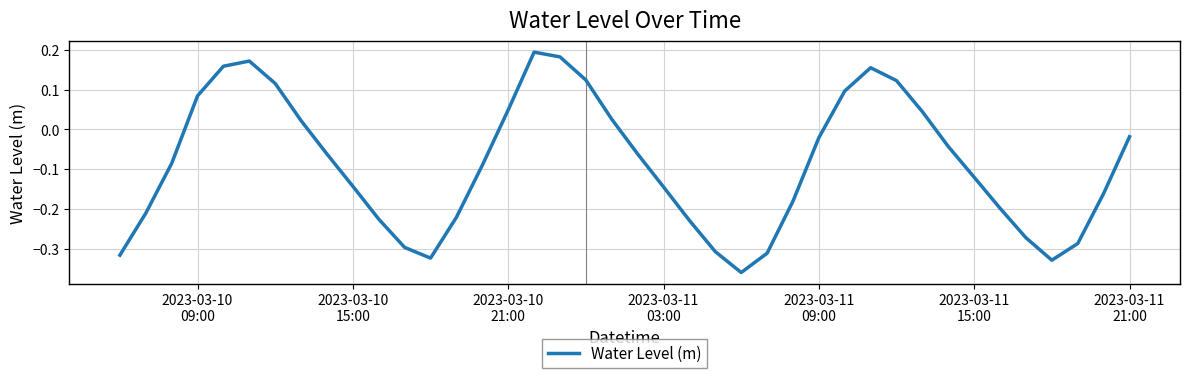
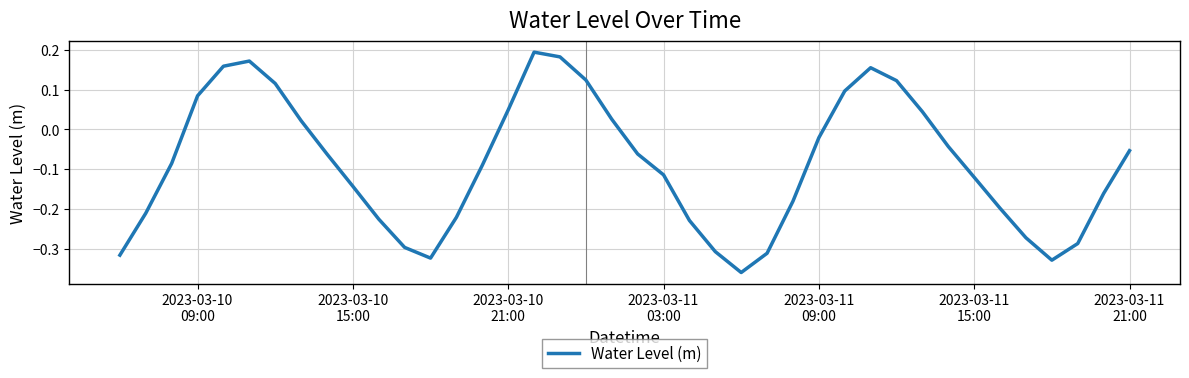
2023-03-11 03:00: -0.14 -> -0.11
2023-03-11 21:00: -0.02 -> -0.05
